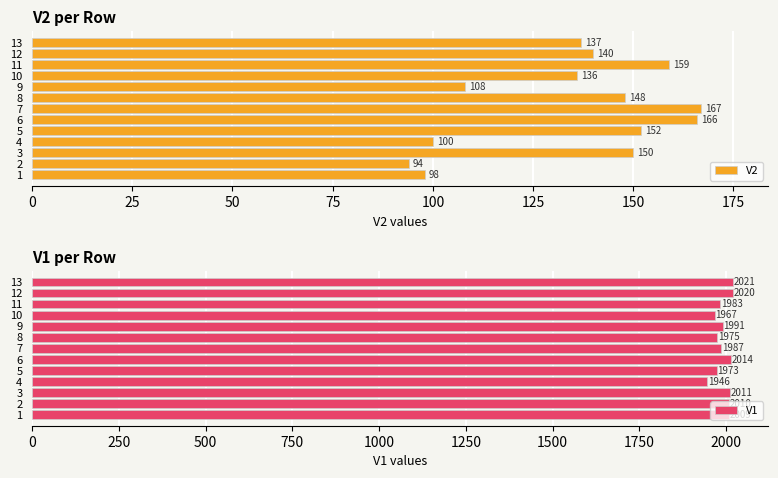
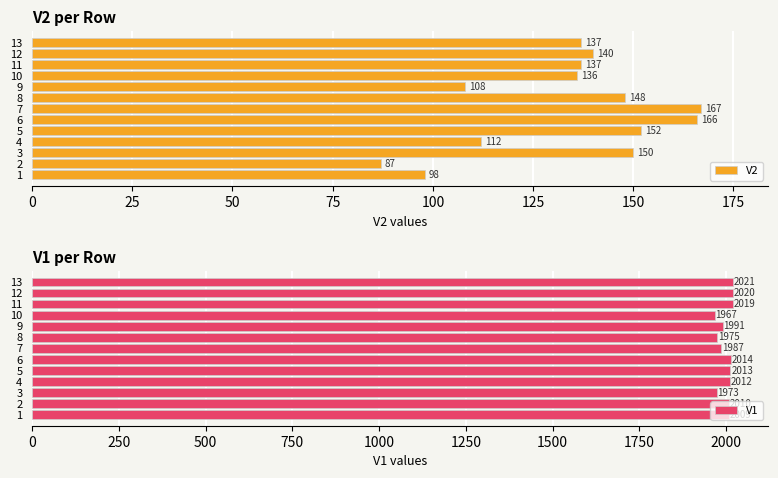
V2 per Row, 11: 159 -> 137
V2 per Row, 4: 100 -> 112
V2 per Row, 2: 94 -> 87
V1 per Row, 11: 1983 -> 2019
V1 per Row, 5: 1973 -> 2013
V1 per Row, 4: 1946 -> 2012
V1 per Row, 3: 2011 -> 1973
